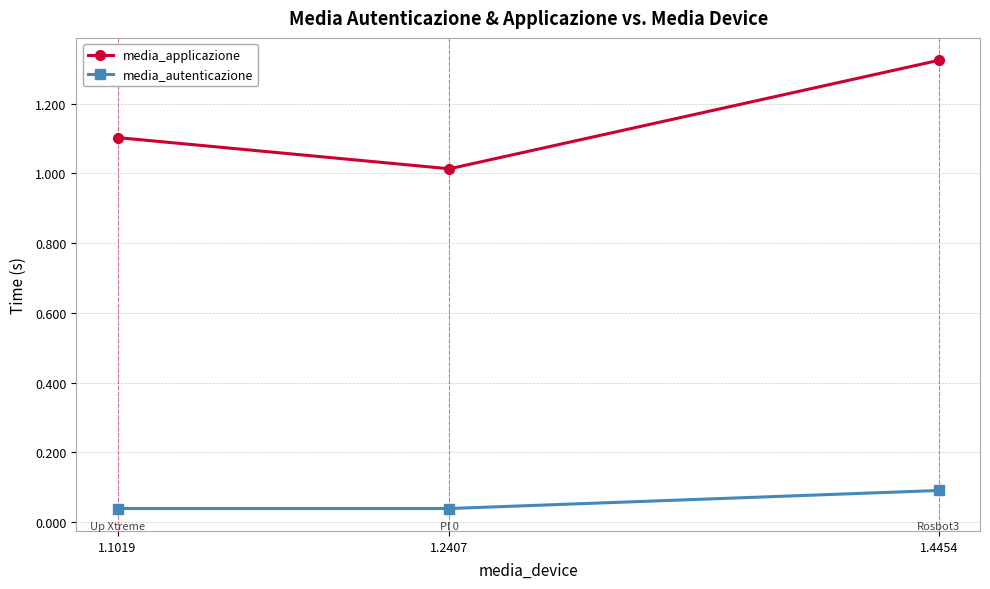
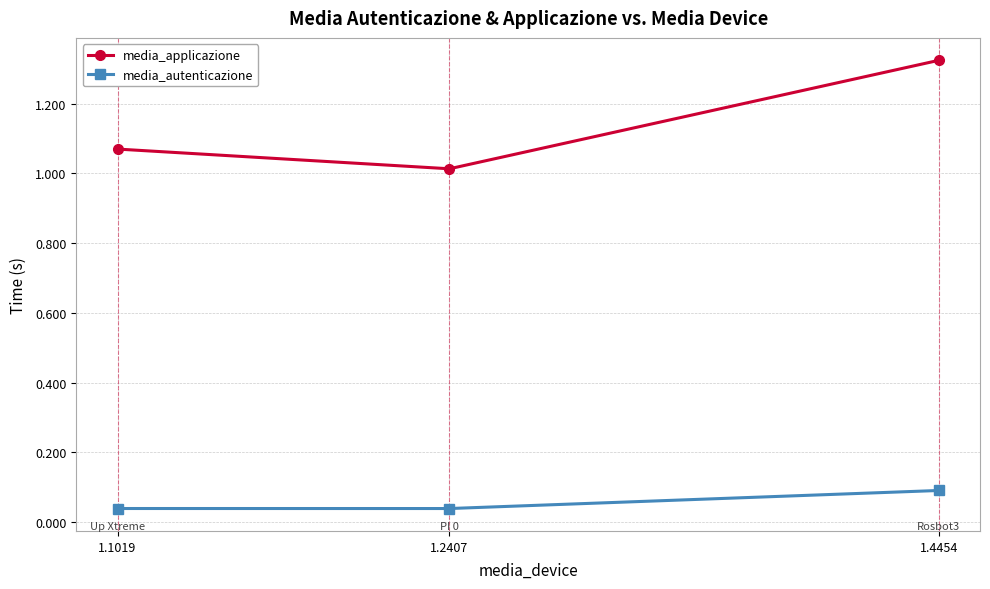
media_applicazione, 1.1019: 1.10 -> 1.07
